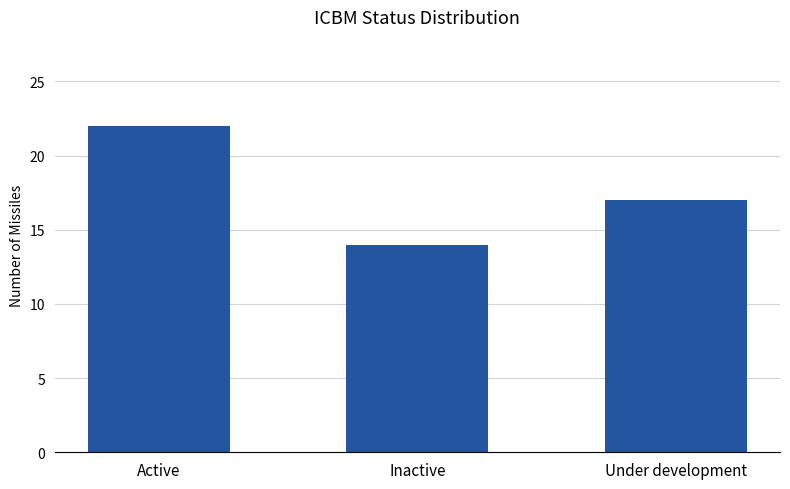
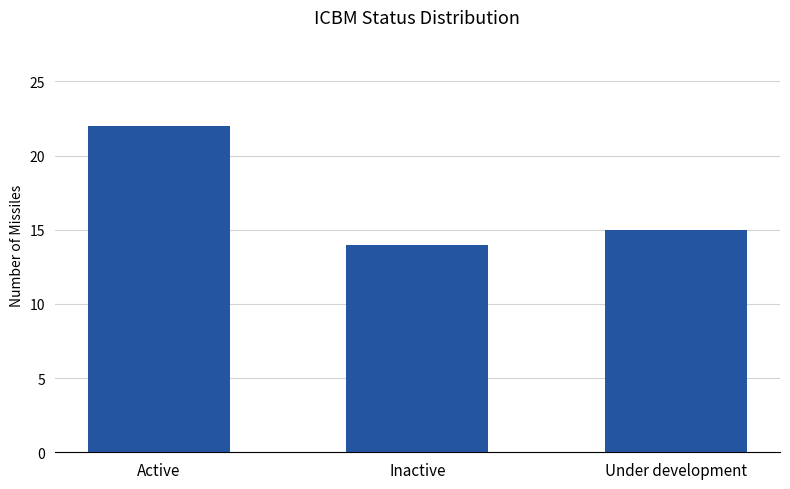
Under development: 17 -> 15
